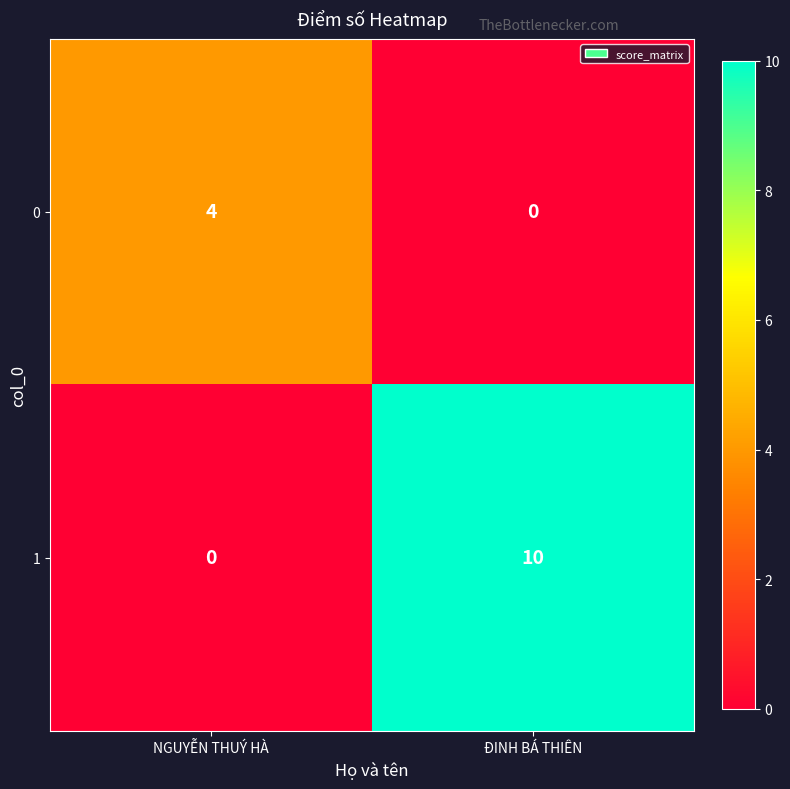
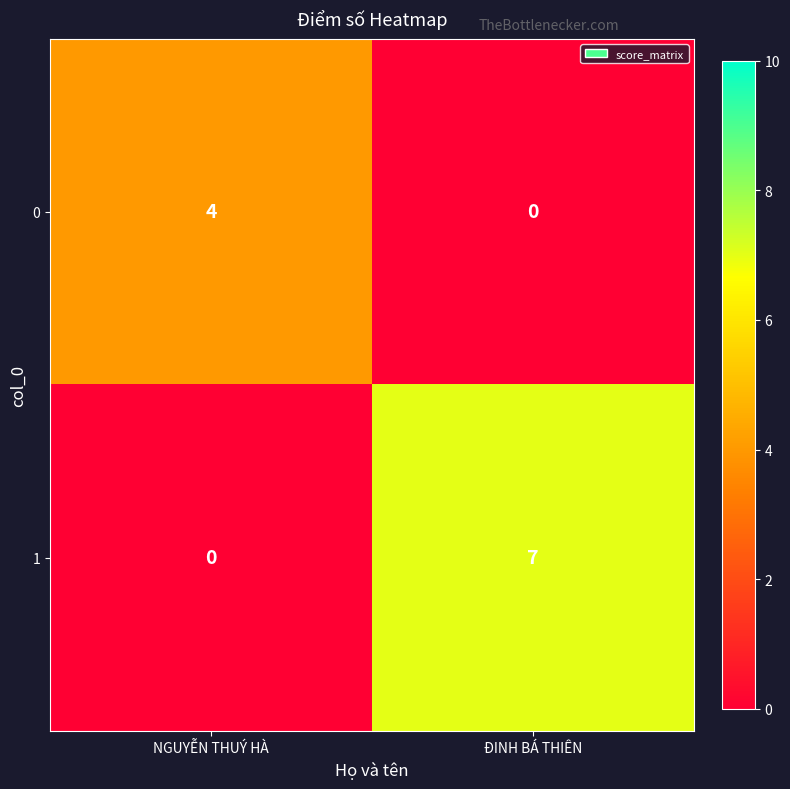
1, ĐINH BÁ THIÊN: 10 -> 7
